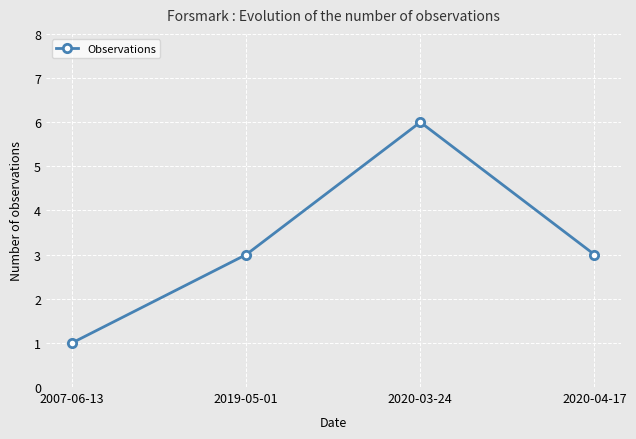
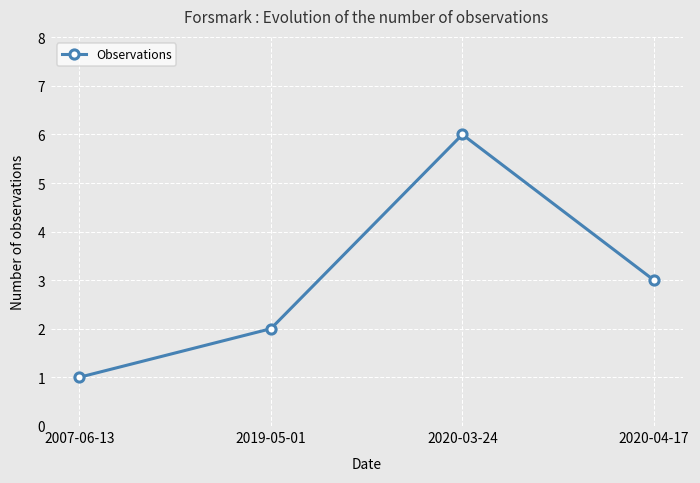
2019-05-01: 3 -> 2
